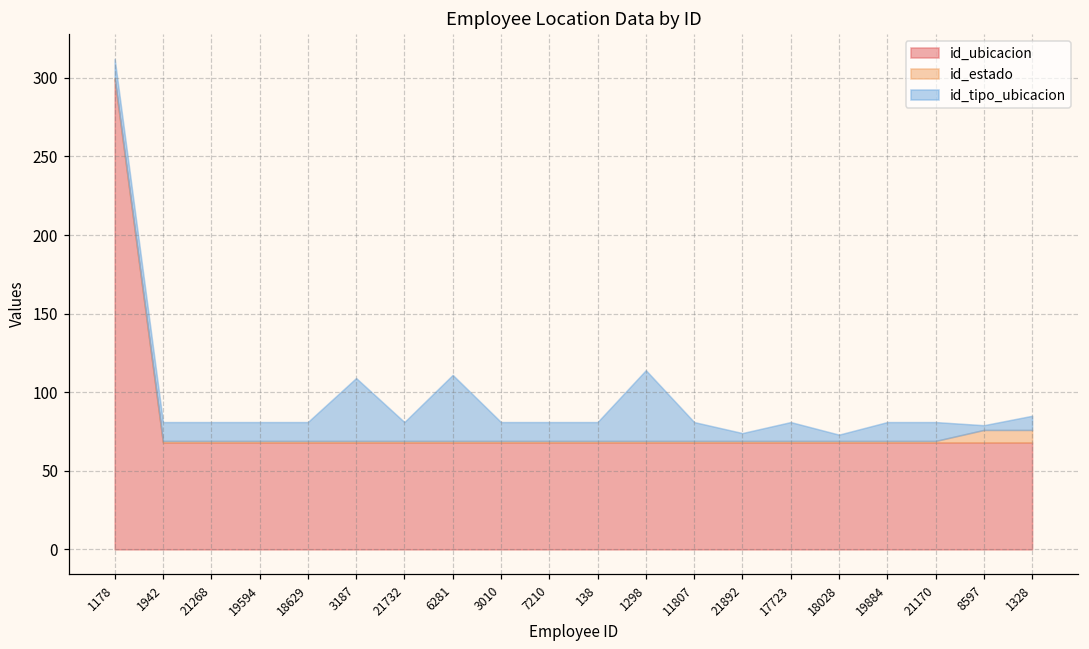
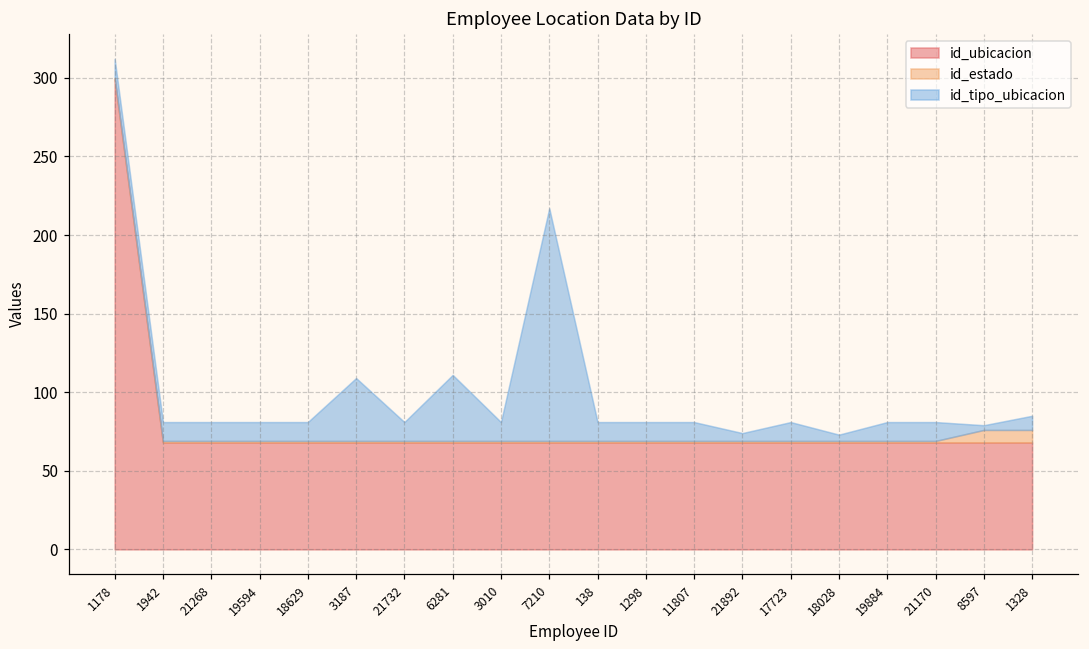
id_tipo_ubicacion, 7210: 12 -> 148
id_tipo_ubicacion, 1298: 45 -> 12
